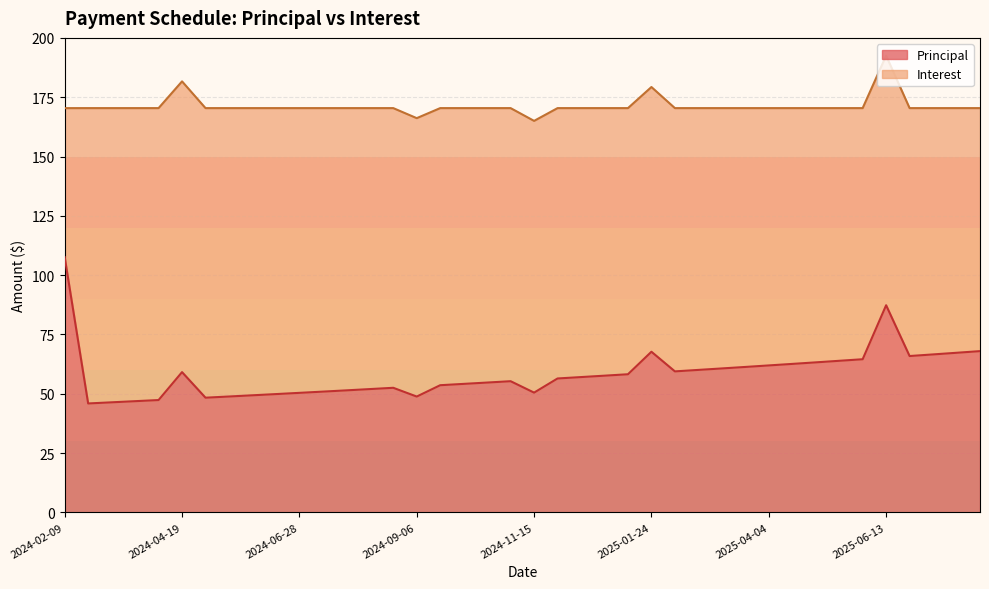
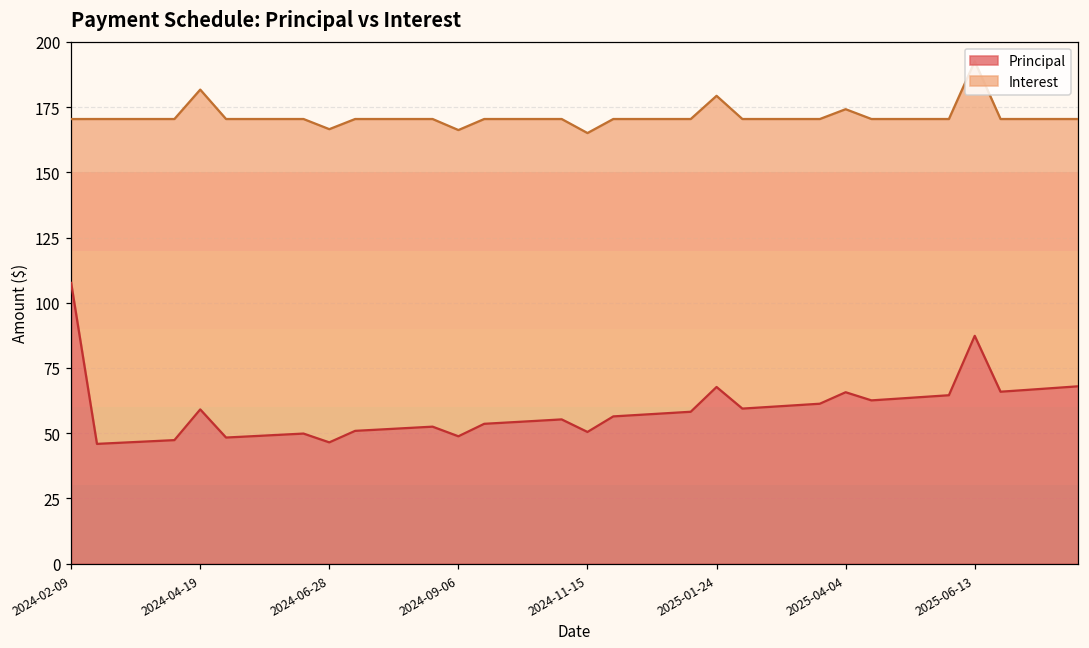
Principal, 2024-06-28: 50 -> 46
Principal, 2025-04-04: 62 -> 66
